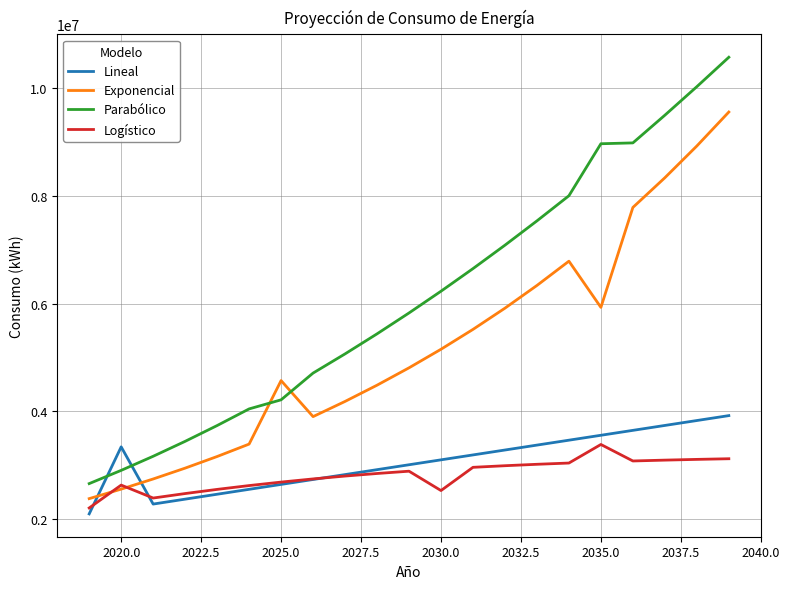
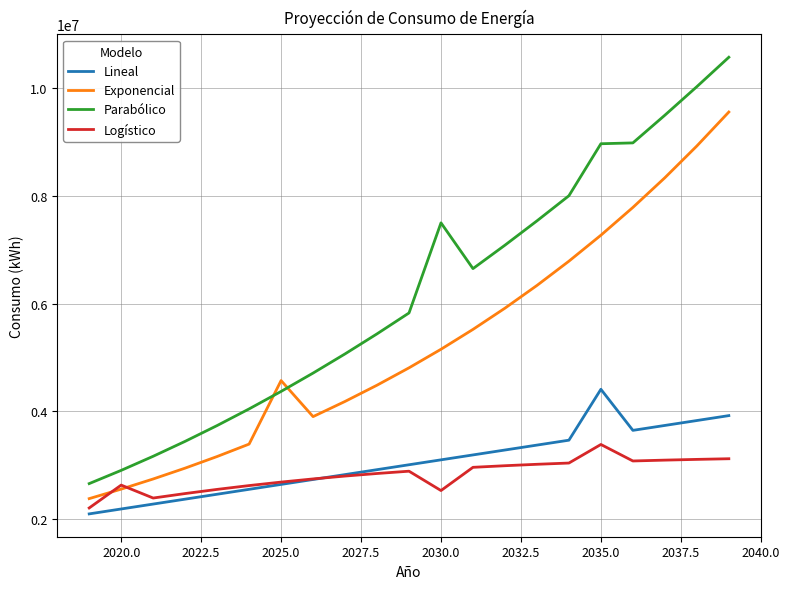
Lineal, 2020.0: 3300000 -> 2200000
Parabólico, 2025.0: 4200000 -> 4400000
Parabólico, 2030.0: 6200000 -> 7500000
Lineal, 2035.0: 3600000 -> 4400000
Exponencial, 2035.0: 5900000 -> 7300000
